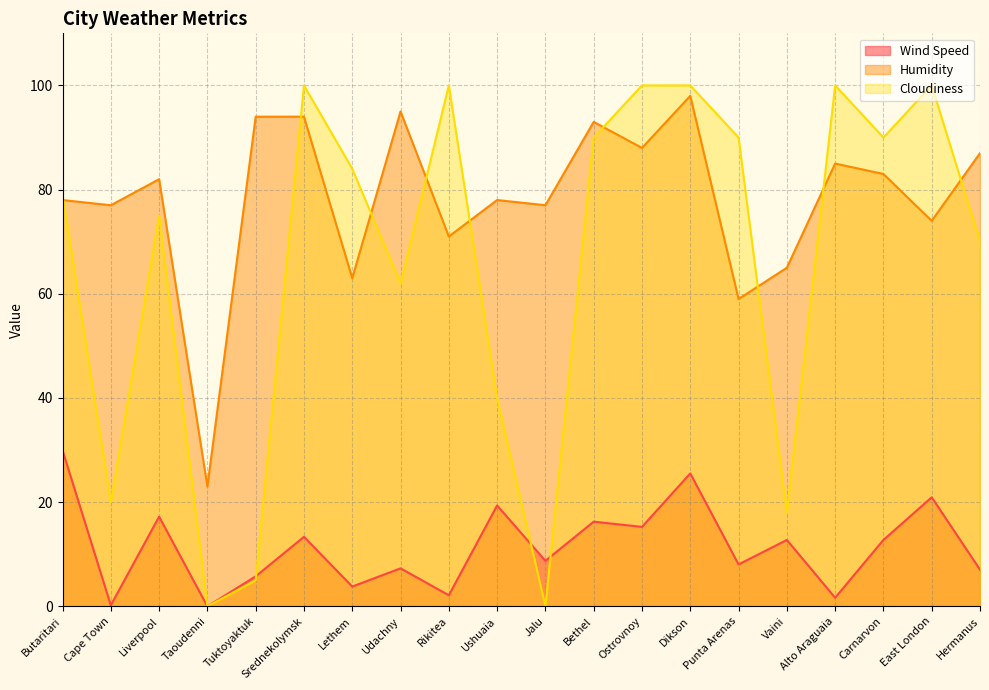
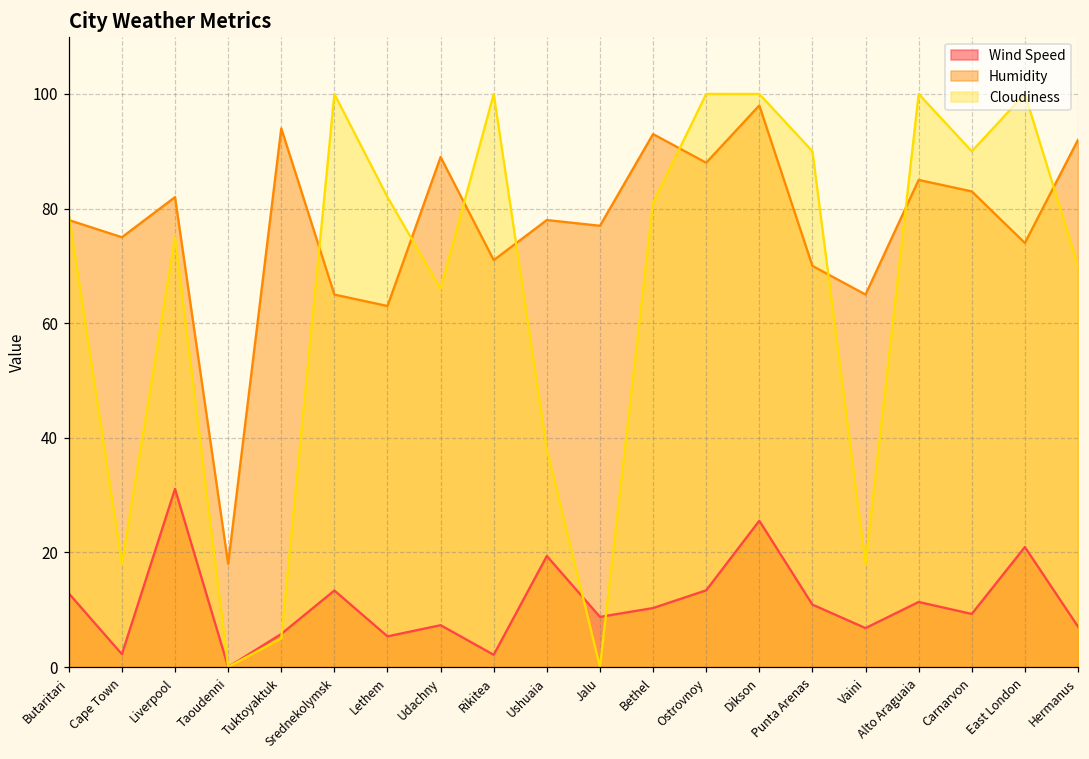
Wind Speed, Butaritari: 30 -> 13
Wind Speed, Cape Town: 0 -> 2
Humidity, Cape Town: 77 -> 75
Cloudiness, Cape Town: 20 -> 18
Wind Speed, Liverpool: 17 -> 31
Humidity, Taoudenni: 23 -> 18
Humidity, Srednekolymsk: 94 -> 65
Wind Speed, Lethem: 4 -> 5
Cloudiness, Lethem: 84 -> 82
Humidity, Udachny: 95 -> 89
Cloudiness, Udachny: 62 -> 66
Cloudiness, Ushuaia: 40 -> 38
Wind Speed, Bethel: 16 -> 10
Cloudiness, Bethel: 90 -> 81
Wind Speed, Ostrovnoy: 15 -> 13
Wind Speed, Punta Arenas: 8 -> 11
Humidity, Punta Arenas: 59 -> 70
Wind Speed, Vaini: 13 -> 7
Wind Speed, Alto Araguaia: 2 -> 11
Wind Speed, Carnarvon: 13 -> 9
Humidity, Hermanus: 87 -> 92
